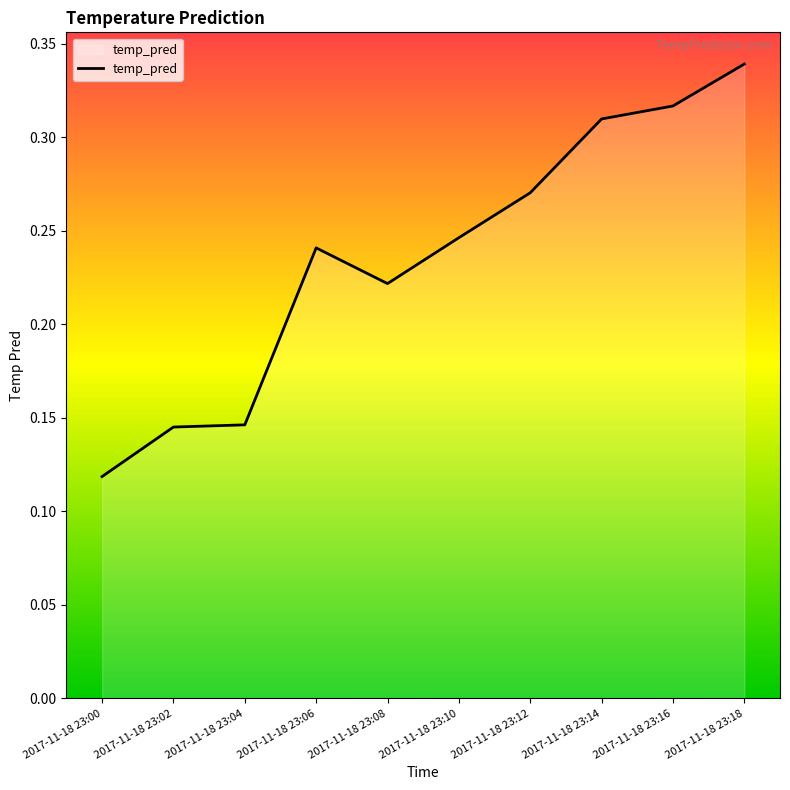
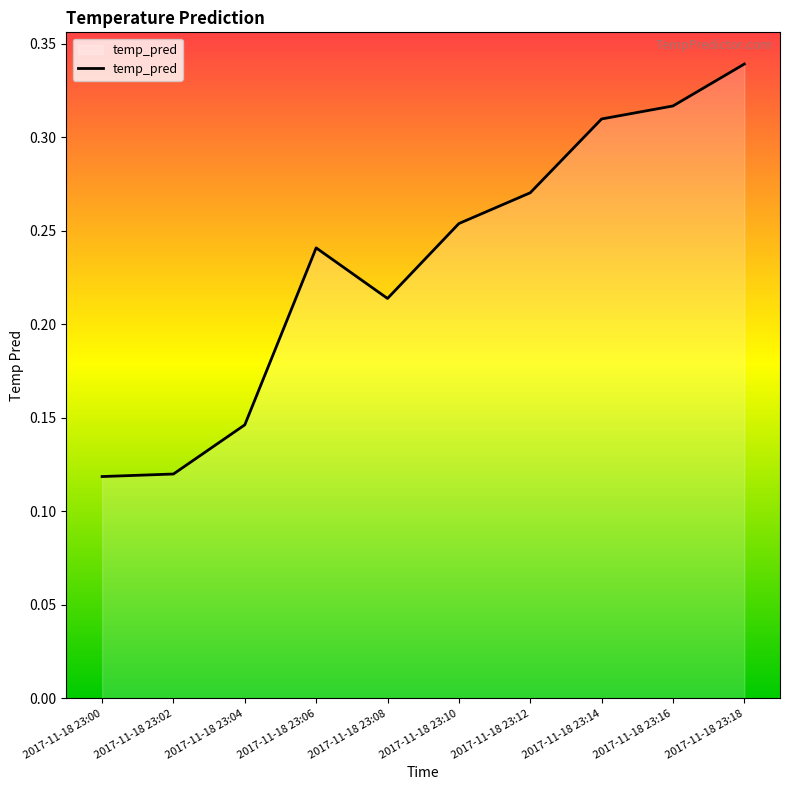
2017-11-18 23:02: 0.145 -> 0.120
2017-11-18 23:08: 0.222 -> 0.214
2017-11-18 23:10: 0.246 -> 0.254
